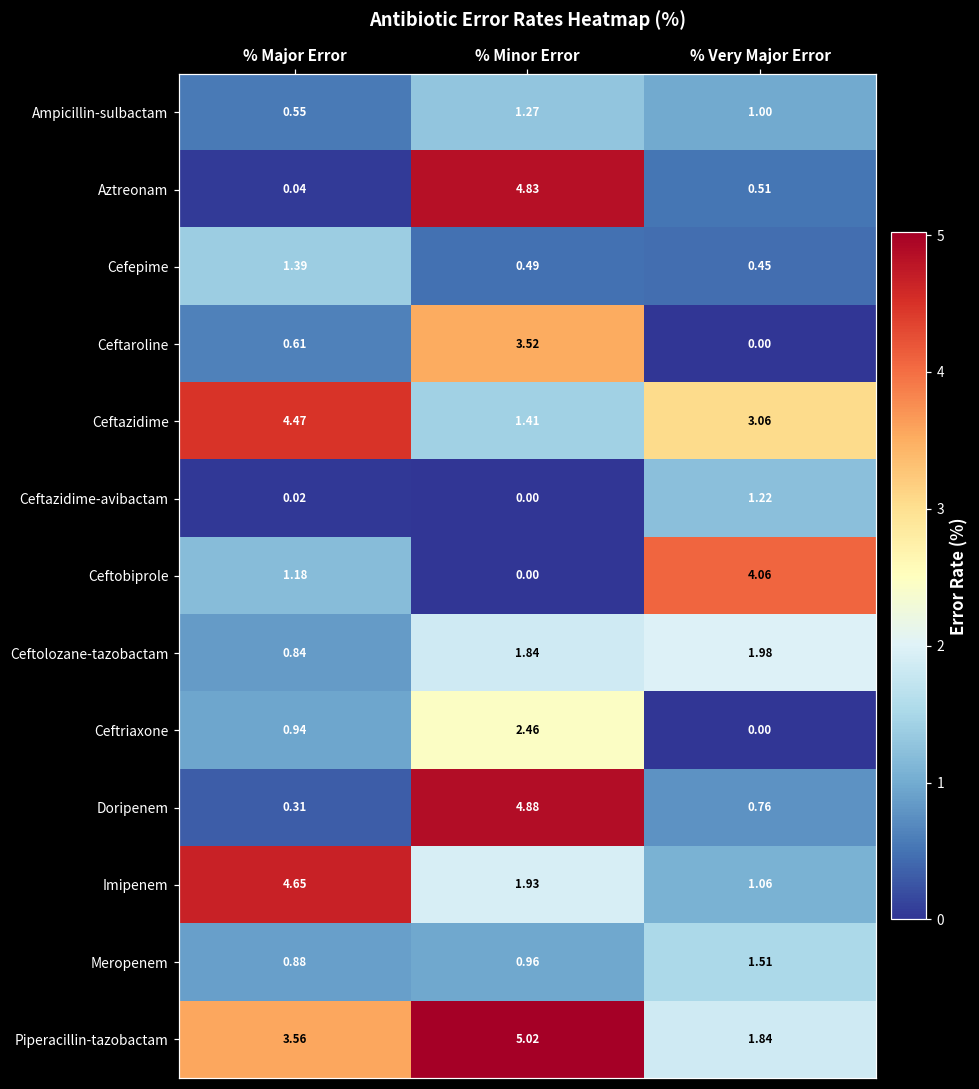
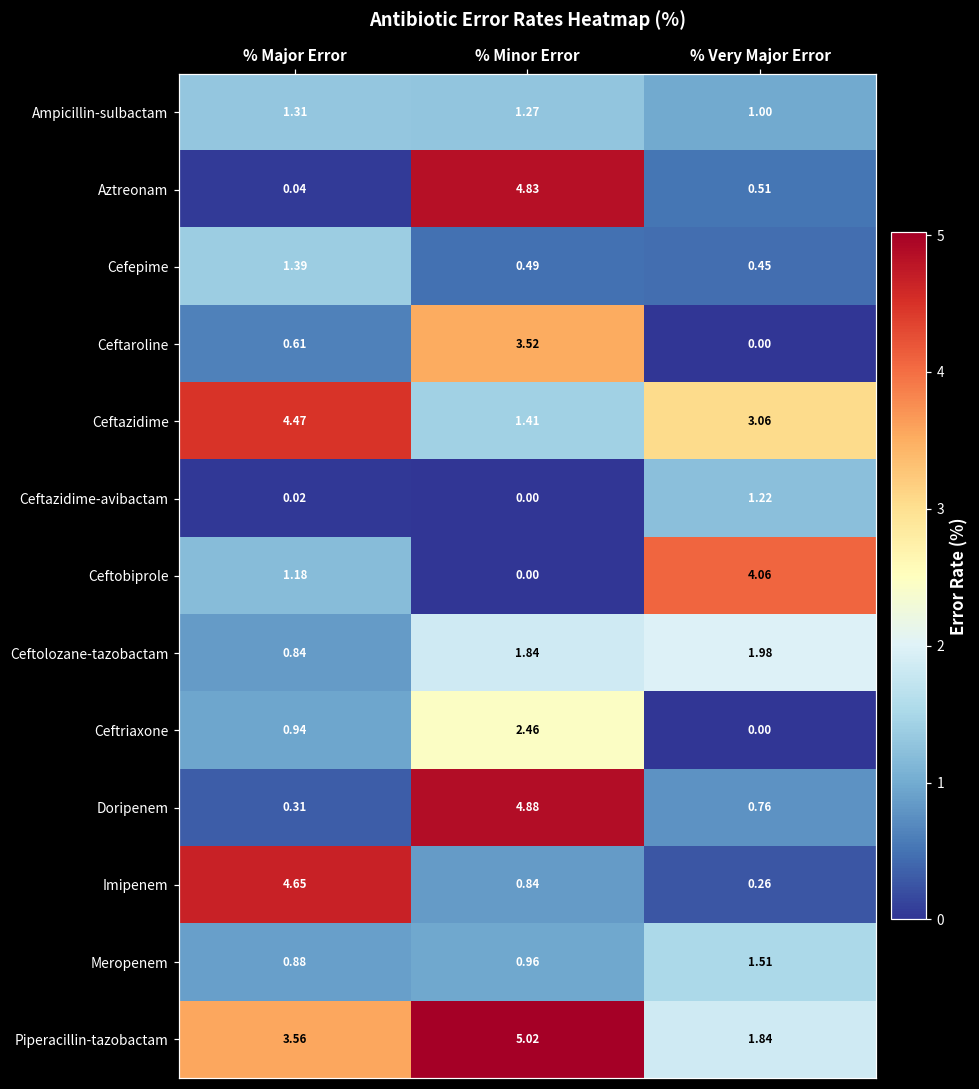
Ampicillin-sulbactam, % Major Error: 0.55 -> 1.31
Imipenem, % Minor Error: 1.93 -> 0.84
Imipenem, % Very Major Error: 1.06 -> 0.26
